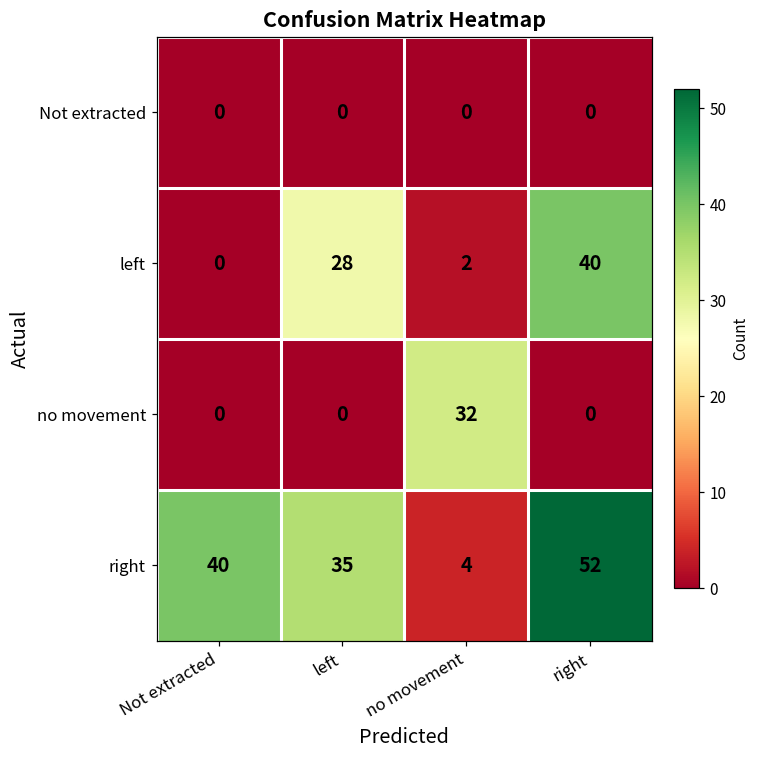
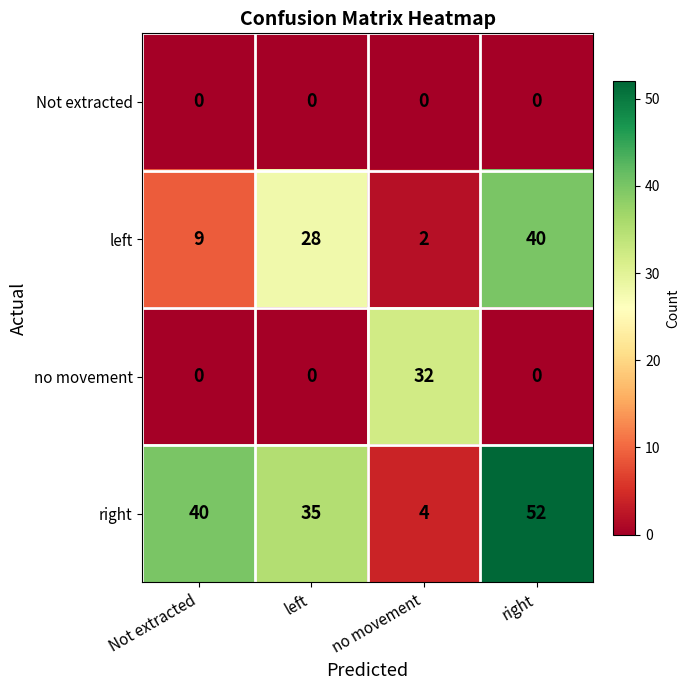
left, Not extracted: 0 -> 9
